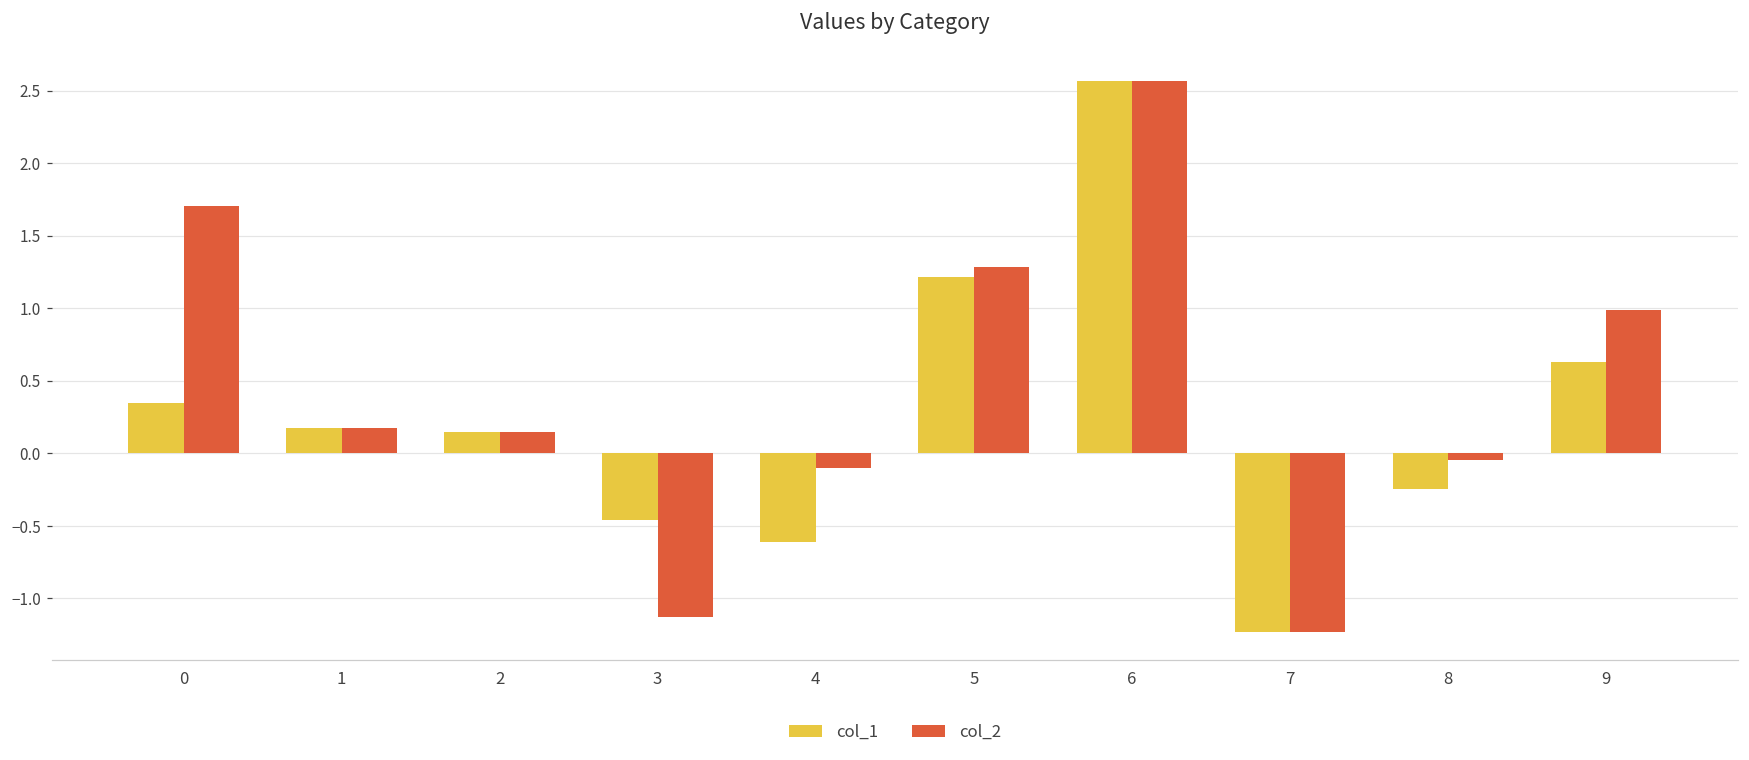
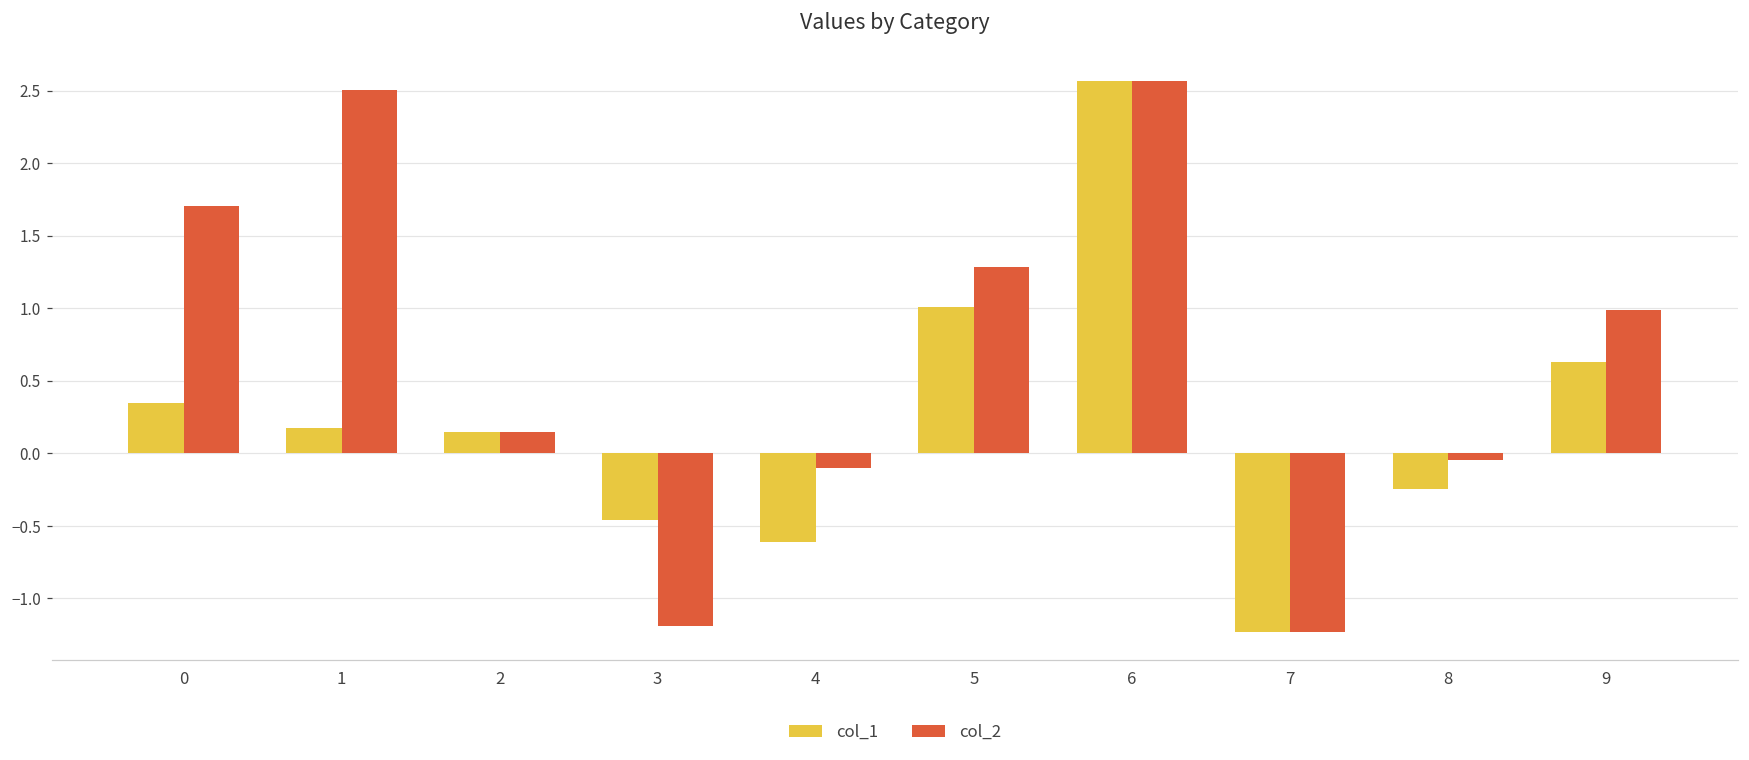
col_2, 1: 0.18 -> 2.50
col_2, 3: -1.13 -> -1.19
col_1, 5: 1.22 -> 1.01
